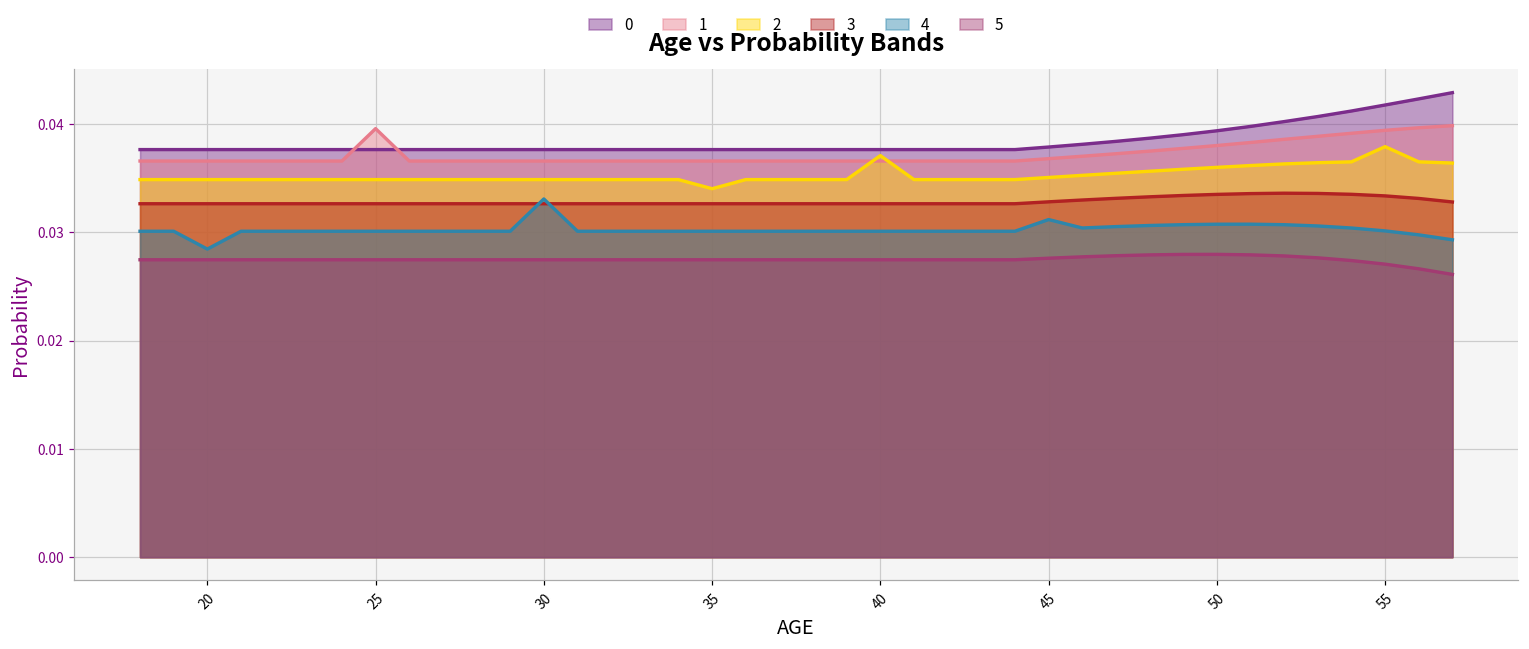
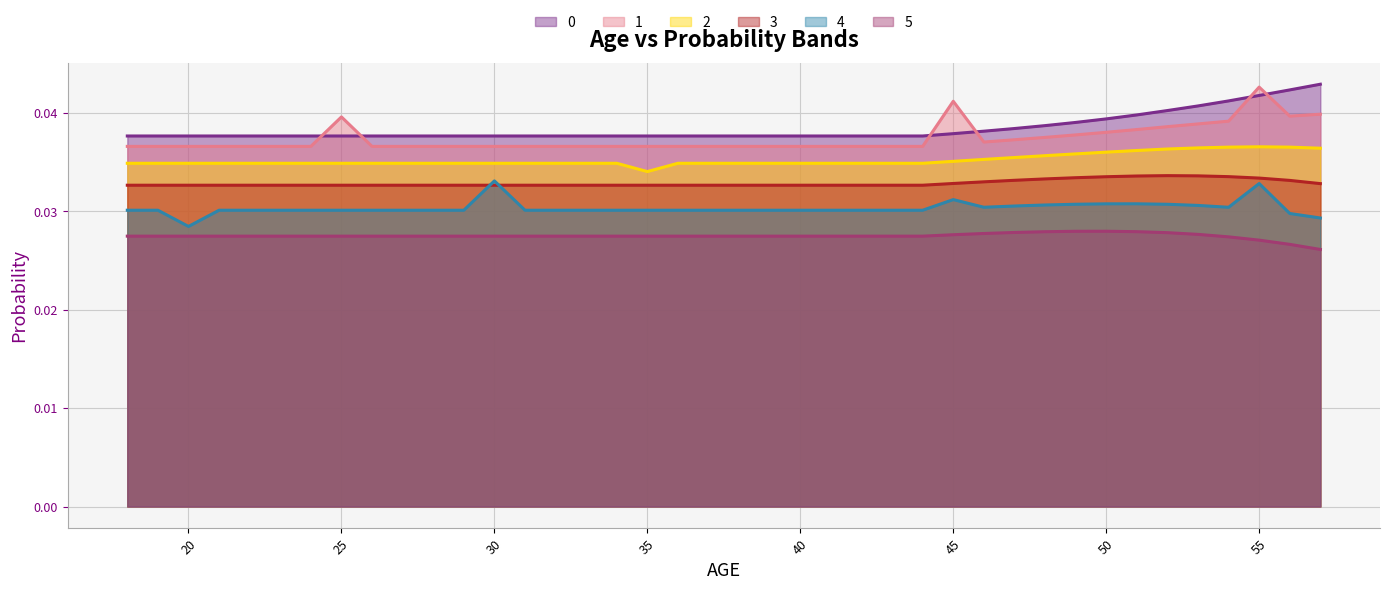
2, 40: 0.037 -> 0.035
1, 45: 0.037 -> 0.041
1, 55: 0.039 -> 0.043
2, 55: 0.038 -> 0.037
4, 55: 0.030 -> 0.033
